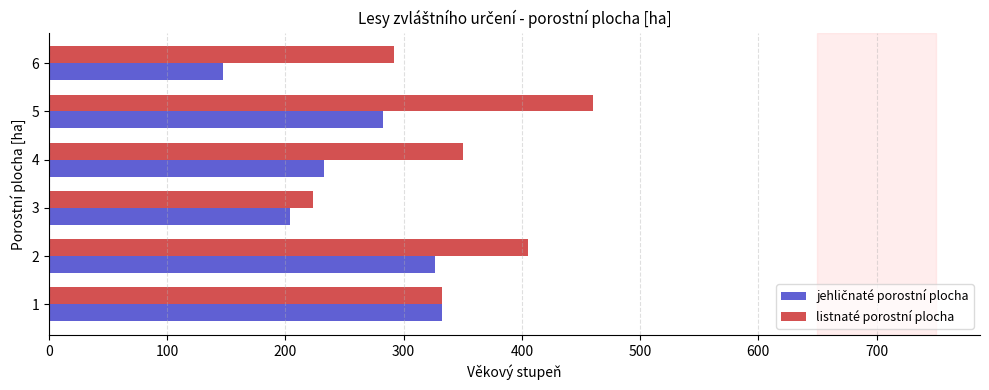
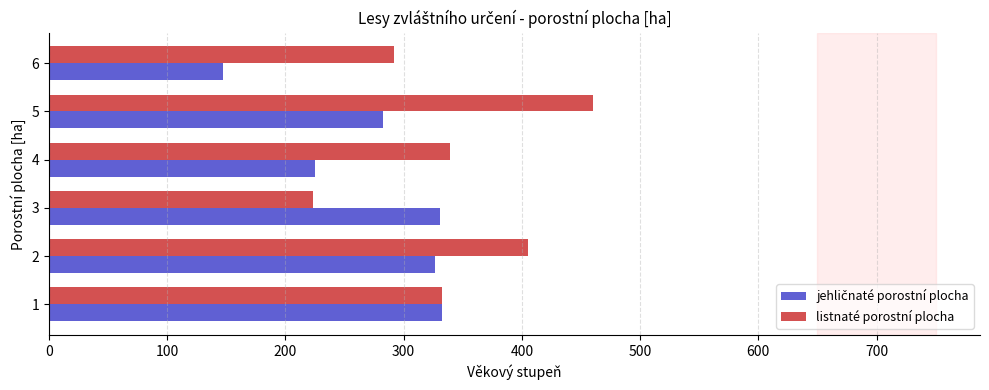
listnaté porostní plocha, 4: 350 -> 339
jehličnaté porostní plocha, 4: 233 -> 225
jehličnaté porostní plocha, 3: 204 -> 331
